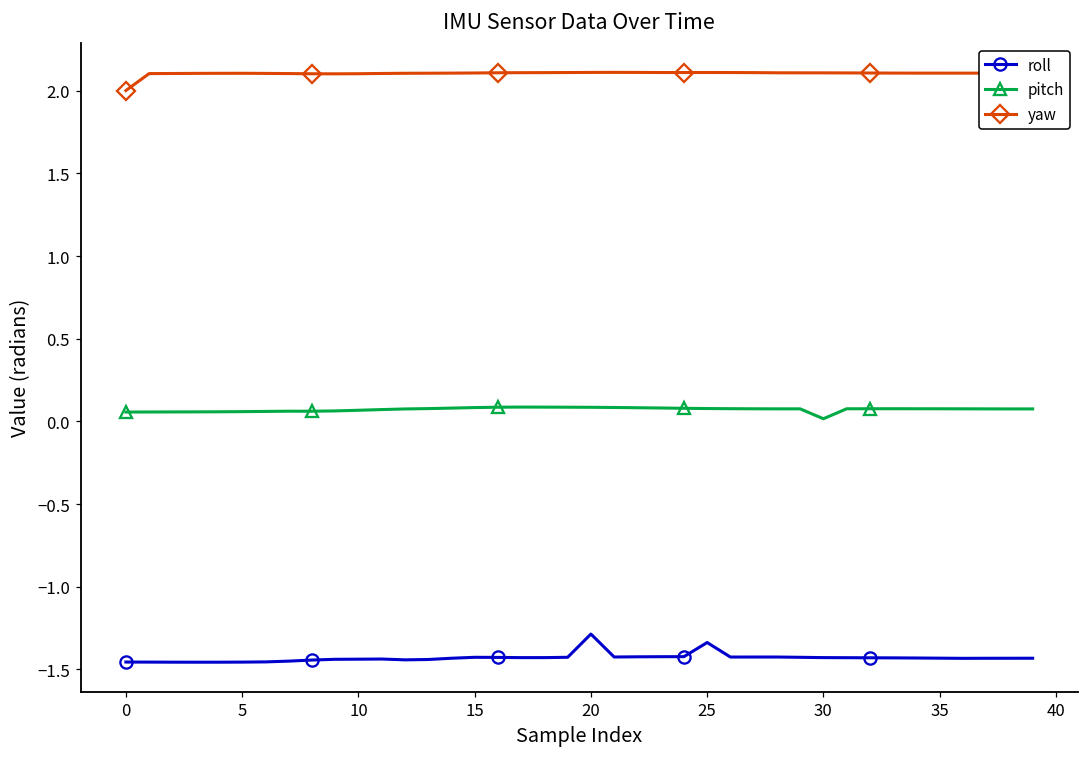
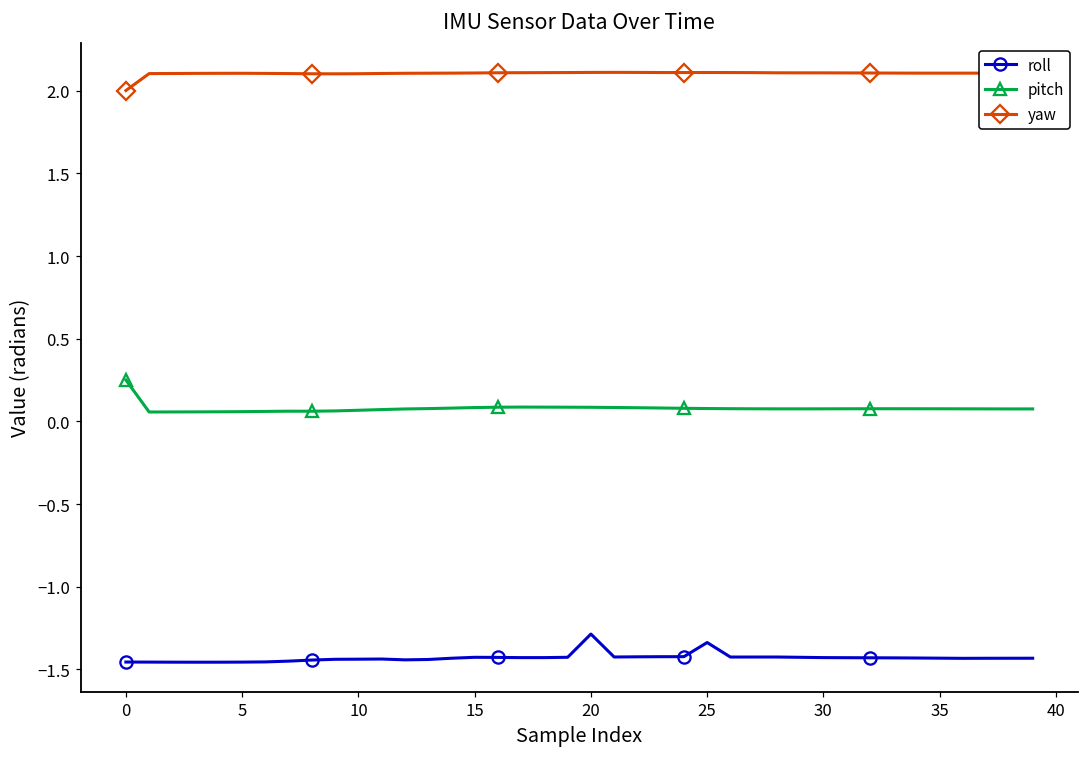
pitch, 0: 0.06 -> 0.25
pitch, 30: 0.02 -> 0.08
